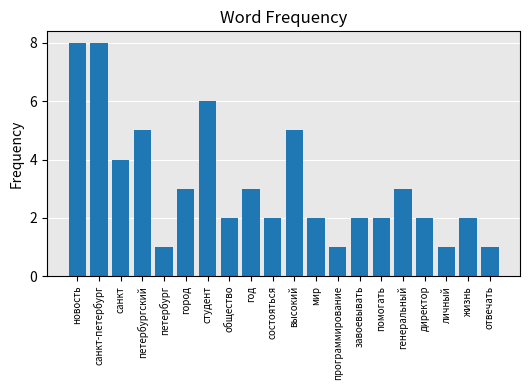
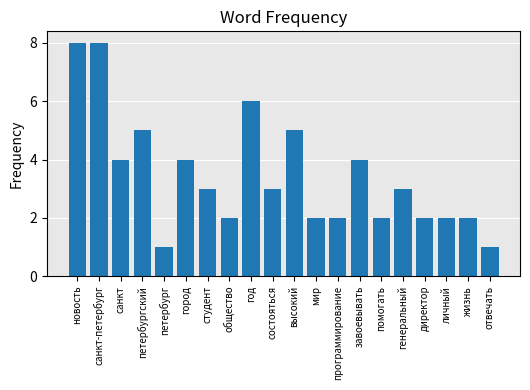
город: 3 -> 4
студент: 6 -> 3
год: 3 -> 6
состояться: 2 -> 3
программирование: 1 -> 2
завоевывать: 2 -> 4
личный: 1 -> 2
